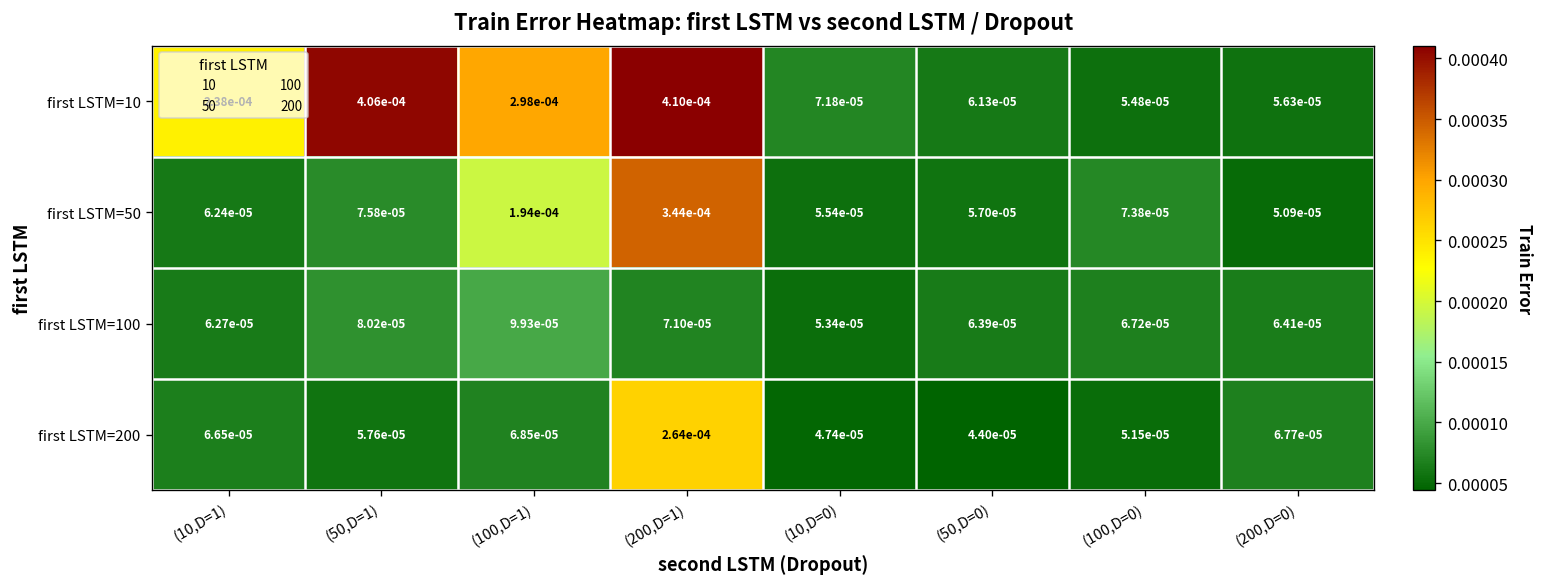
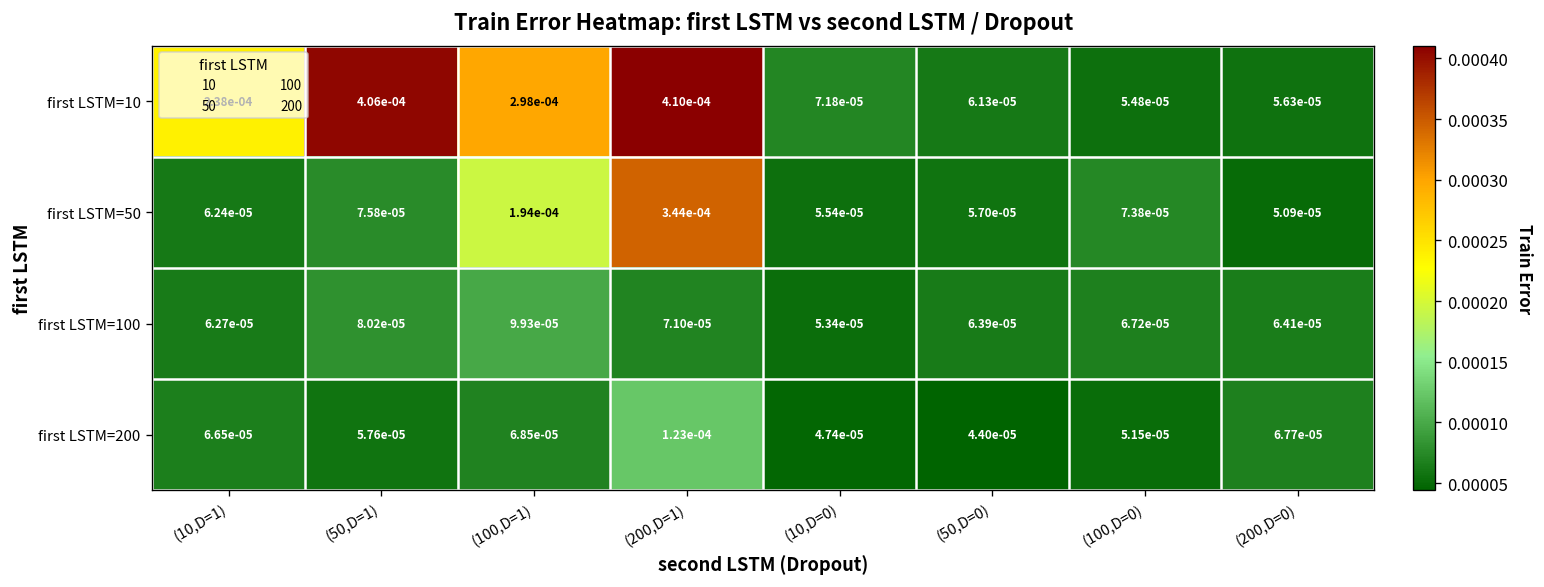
first LSTM=200, (200,D=1): 2.64e-04 -> 1.23e-04
